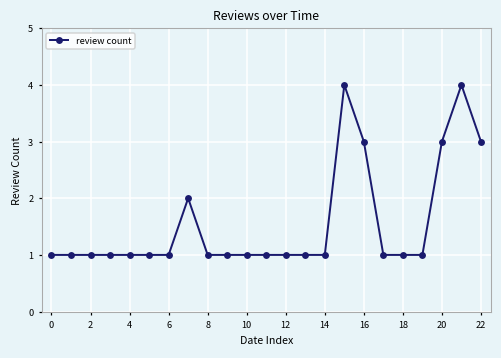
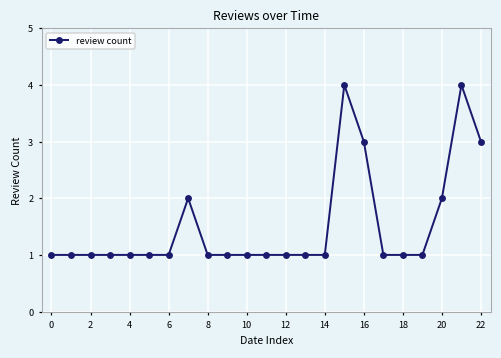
20: 3 -> 2
